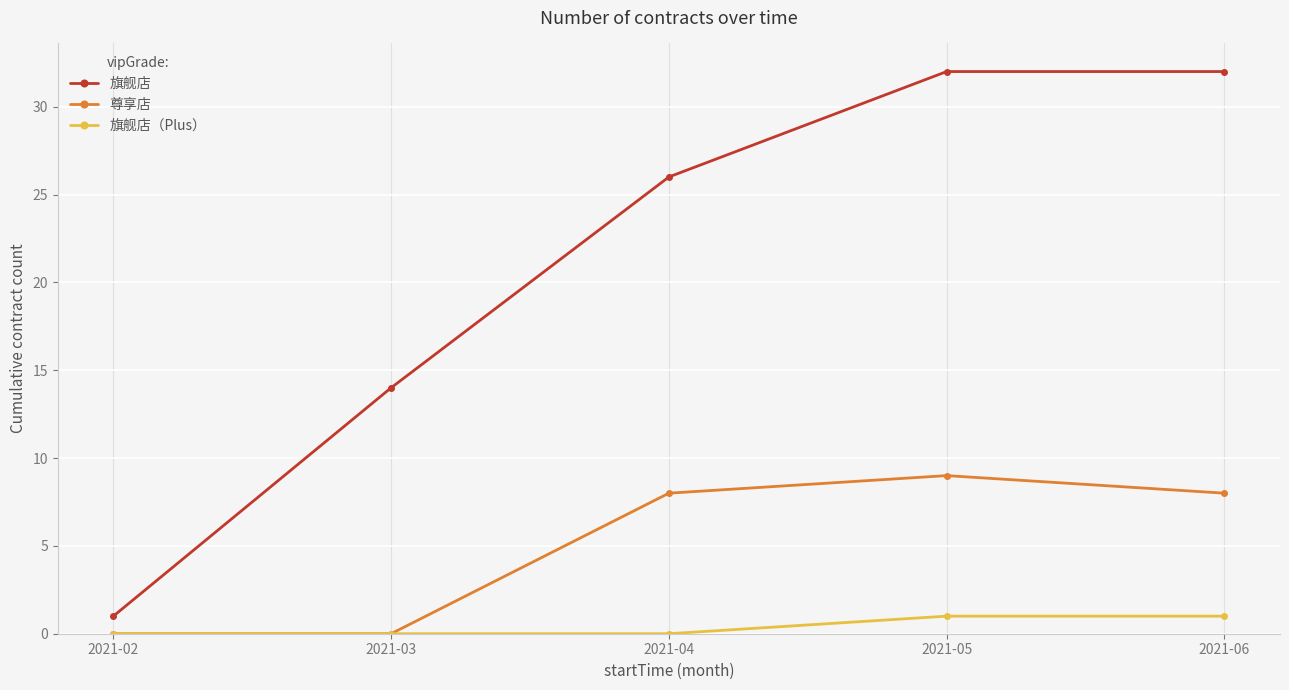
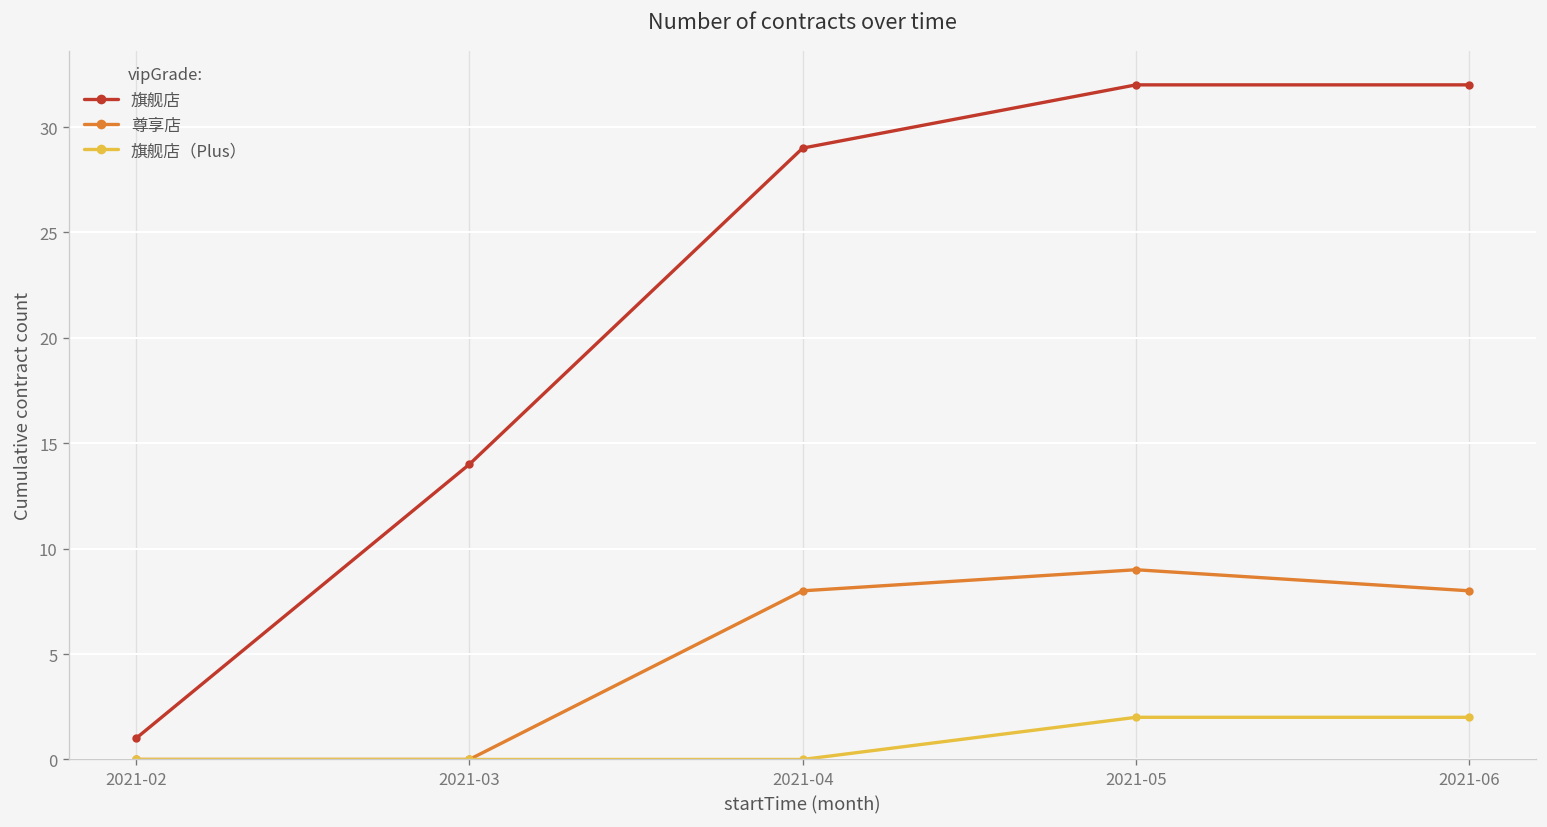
旗舰店, 2021-04: 26 -> 29
旗舰店（Plus）, 2021-05: 1 -> 2
旗舰店（Plus）, 2021-06: 1 -> 2
